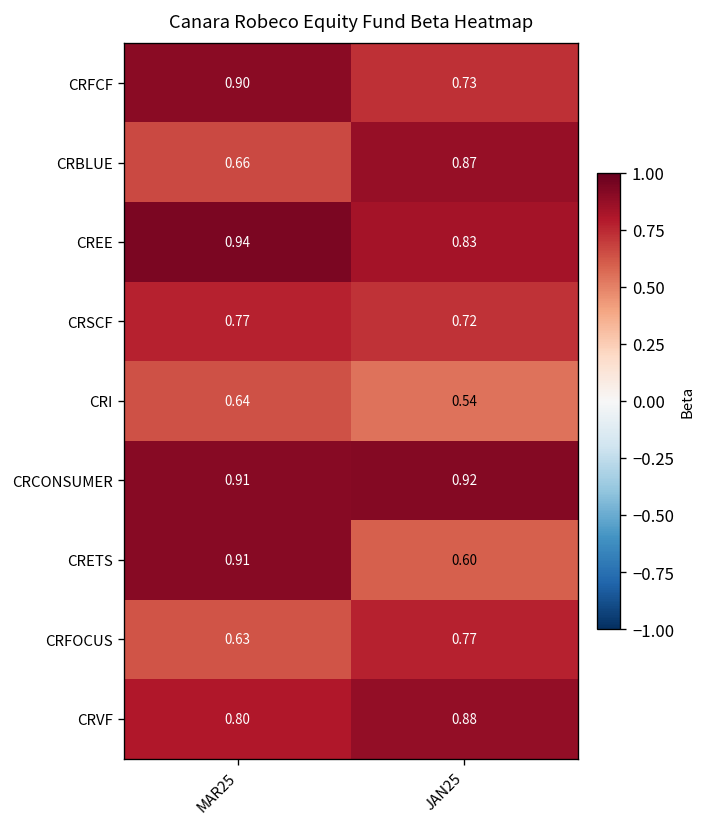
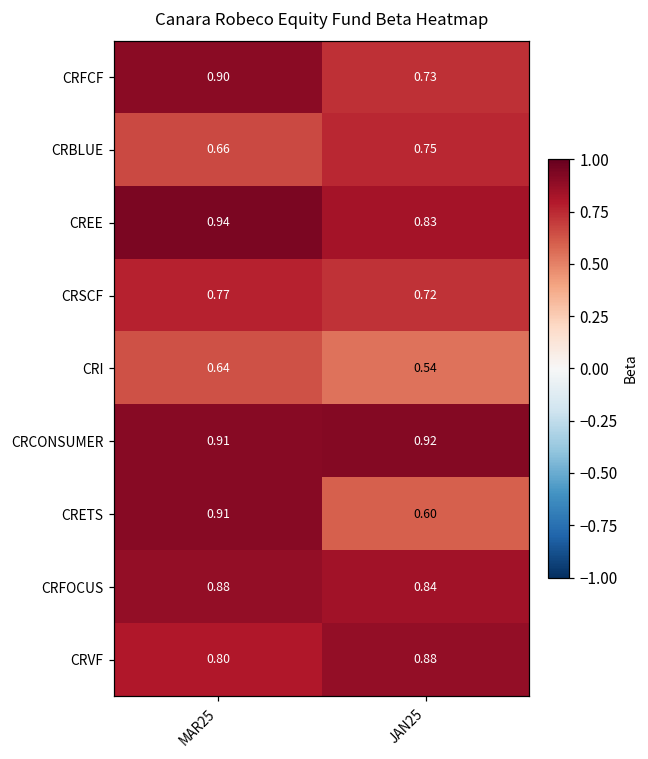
CRBLUE, JAN25: 0.87 -> 0.75
CRFOCUS, MAR25: 0.63 -> 0.88
CRFOCUS, JAN25: 0.77 -> 0.84
